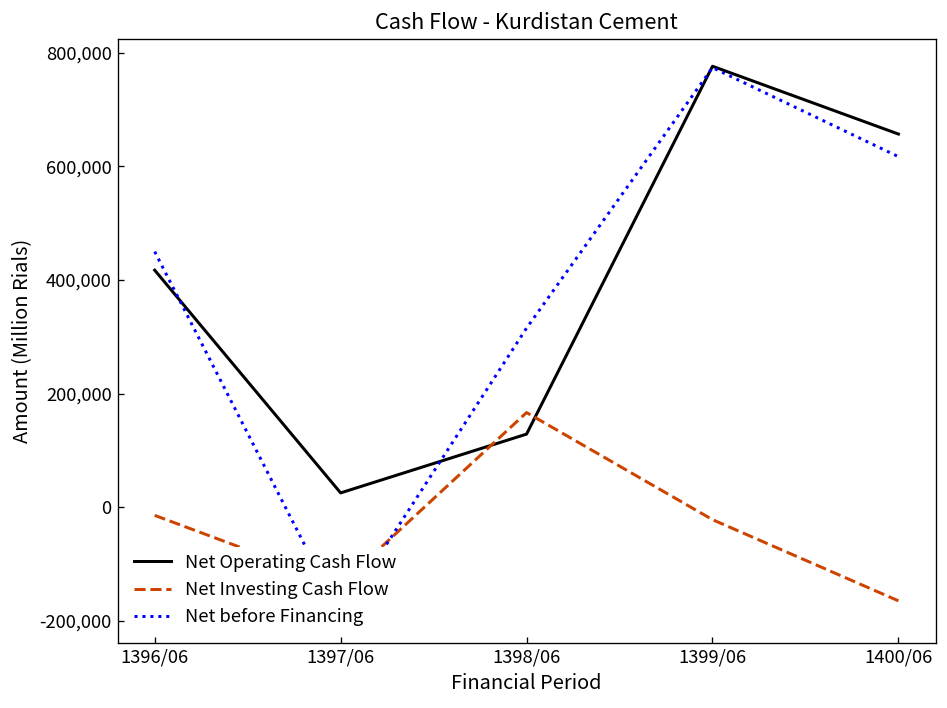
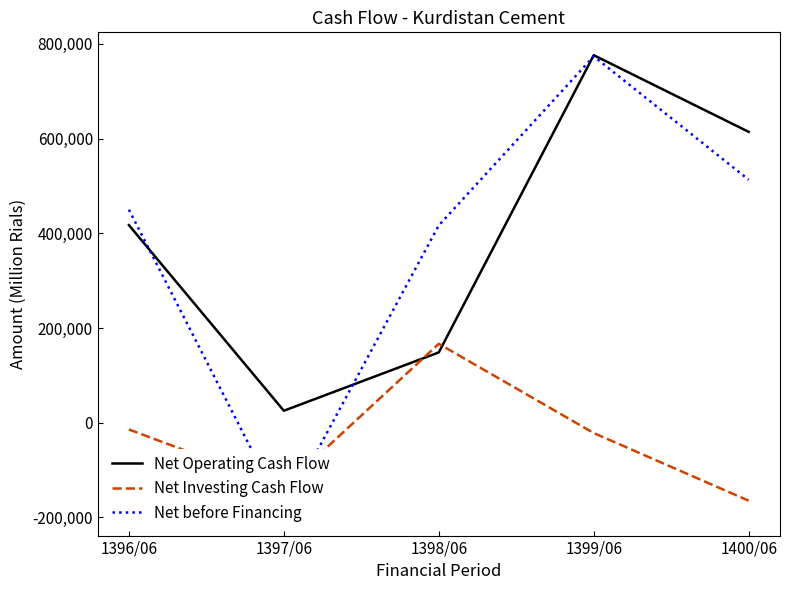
Net Operating Cash Flow, 1398/06: 130,000 -> 150,000
Net before Financing, 1398/06: 320,000 -> 420,000
Net Operating Cash Flow, 1400/06: 660,000 -> 610,000
Net before Financing, 1400/06: 620,000 -> 510,000
